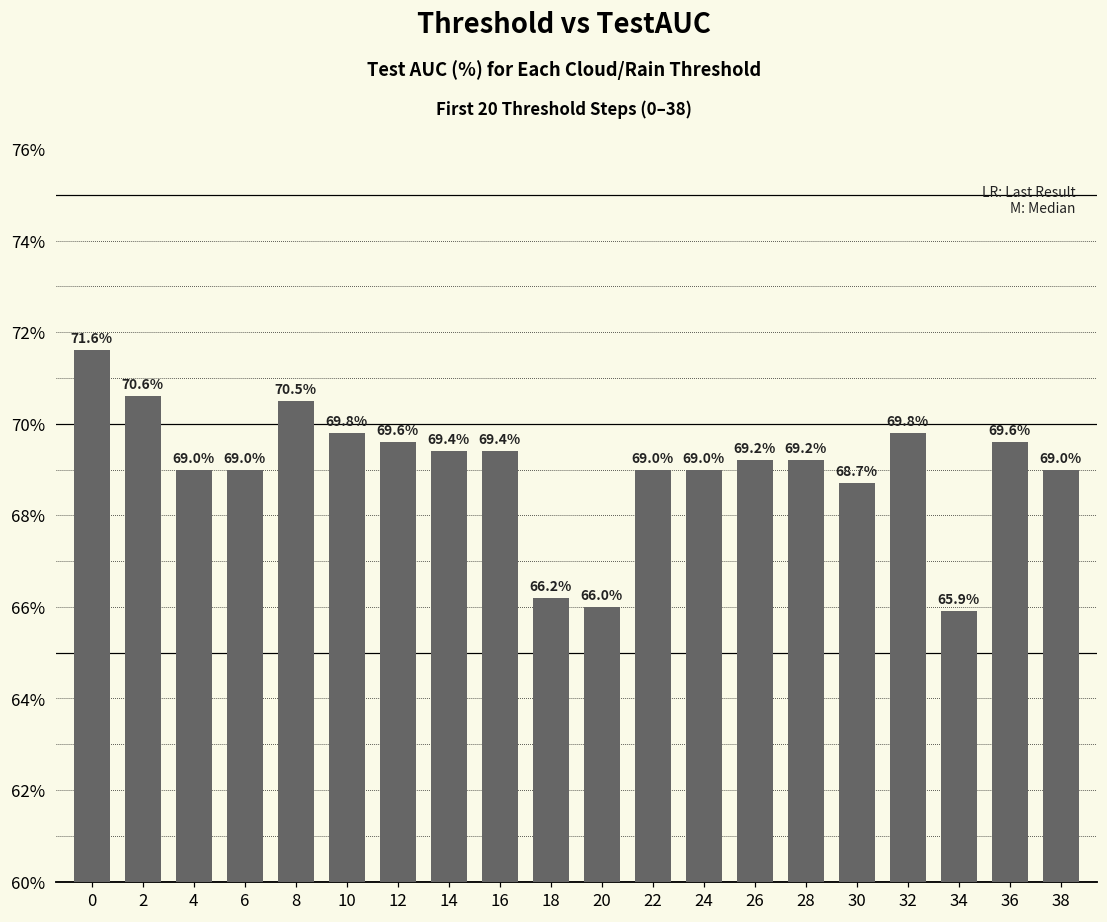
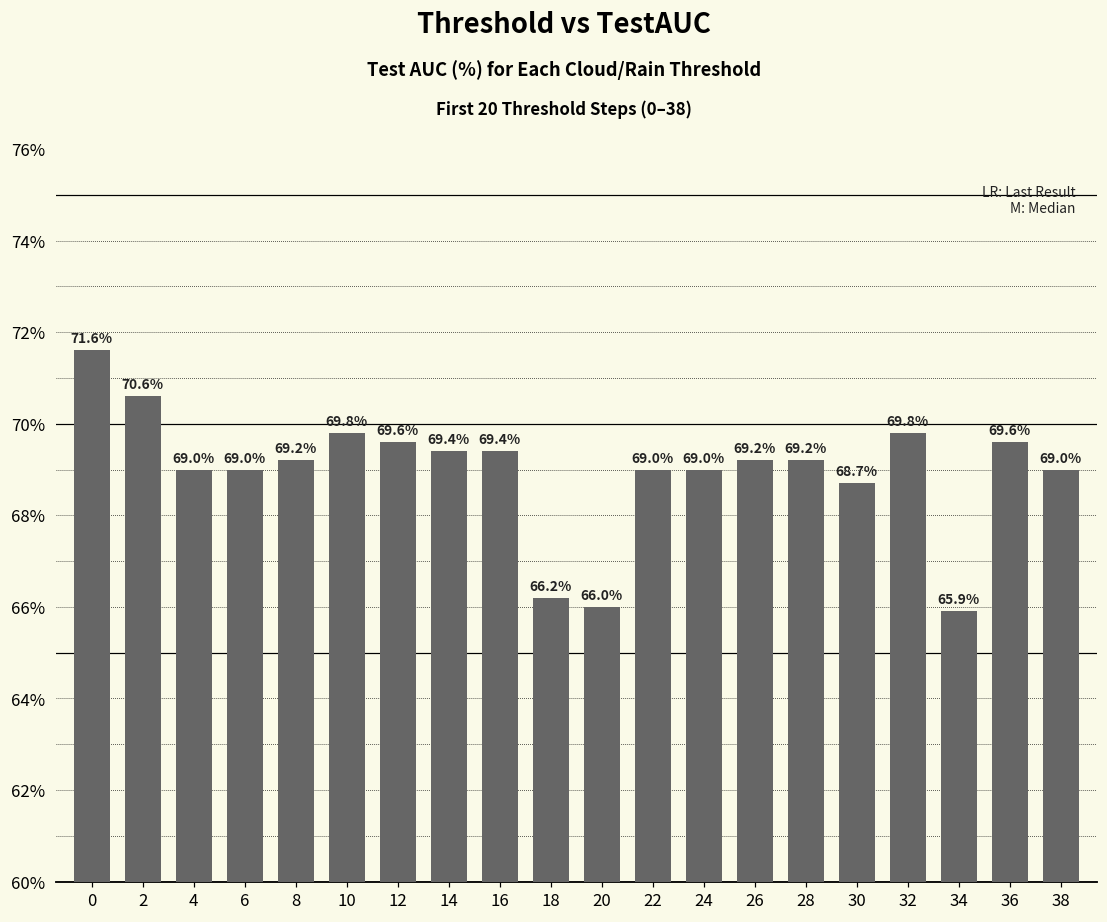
8: 70.5% -> 69.2%
